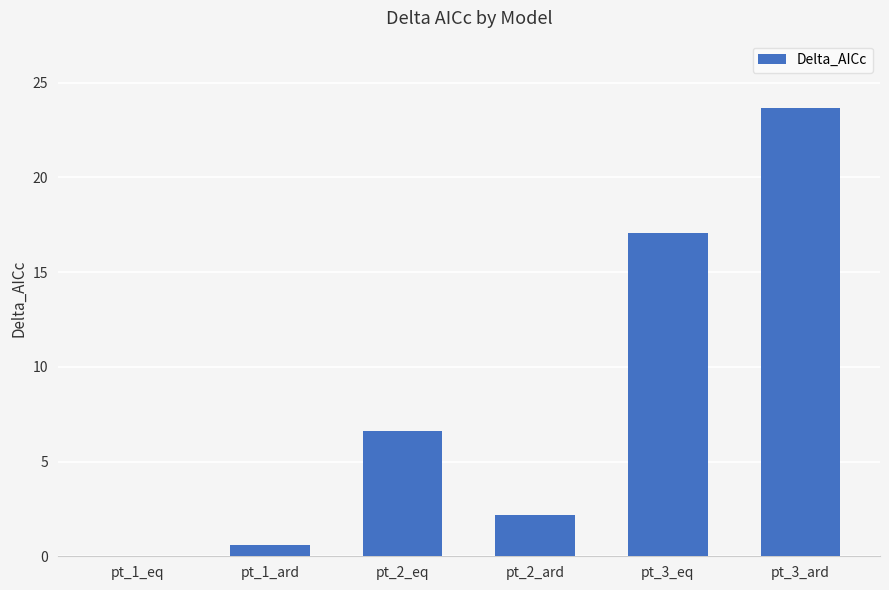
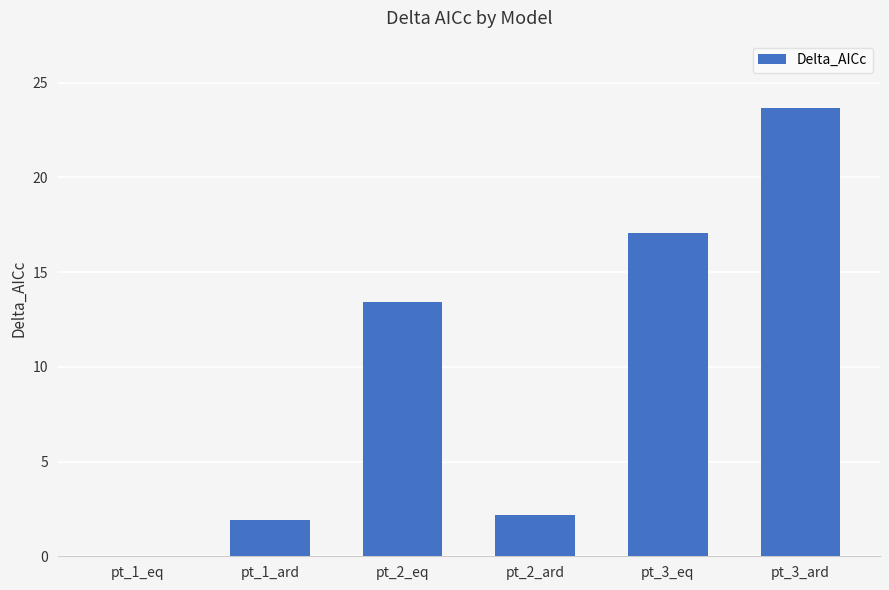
pt_1_ard: 0.6 -> 1.9
pt_2_eq: 6.6 -> 13.4
